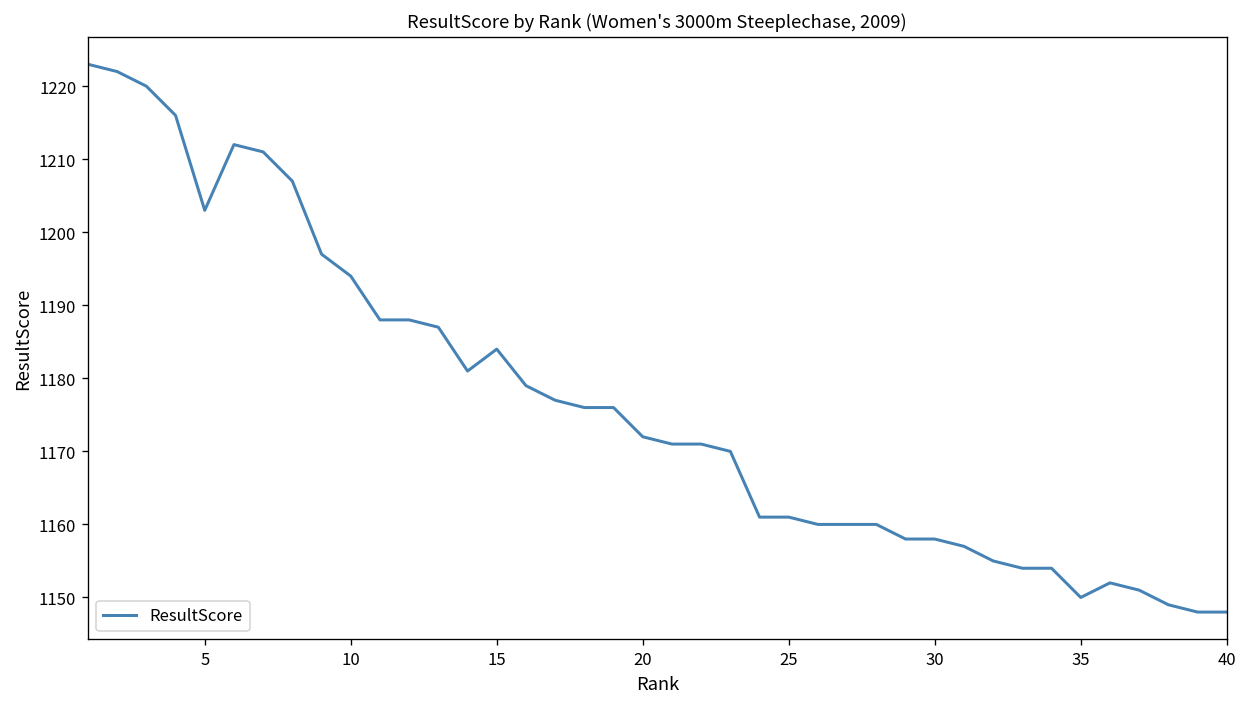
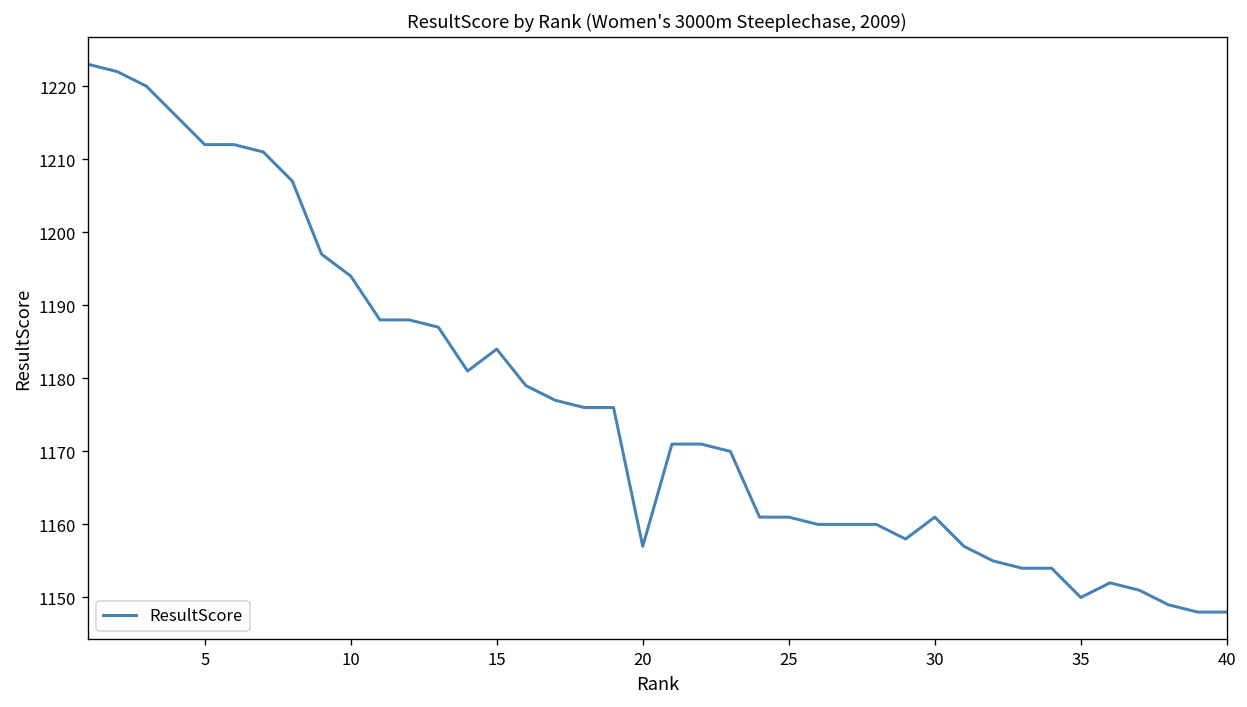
5: 1203 -> 1212
20: 1172 -> 1157
30: 1158 -> 1161
